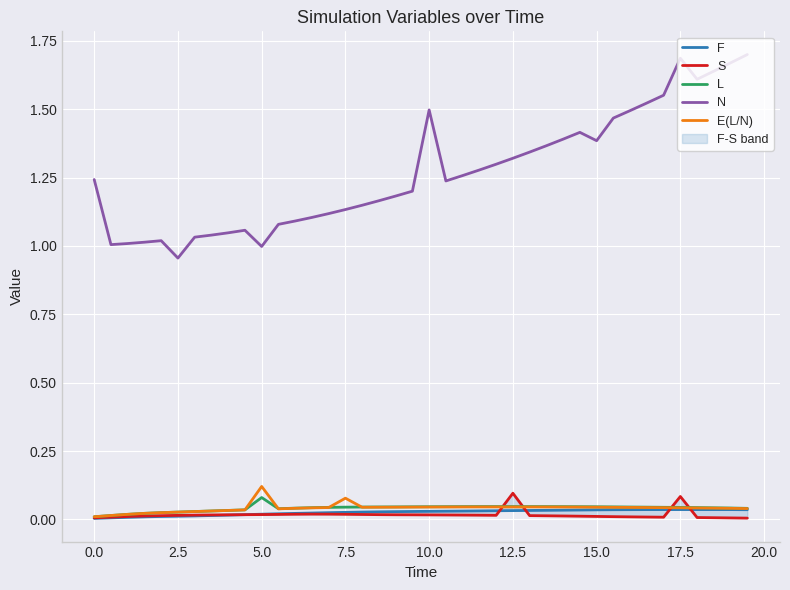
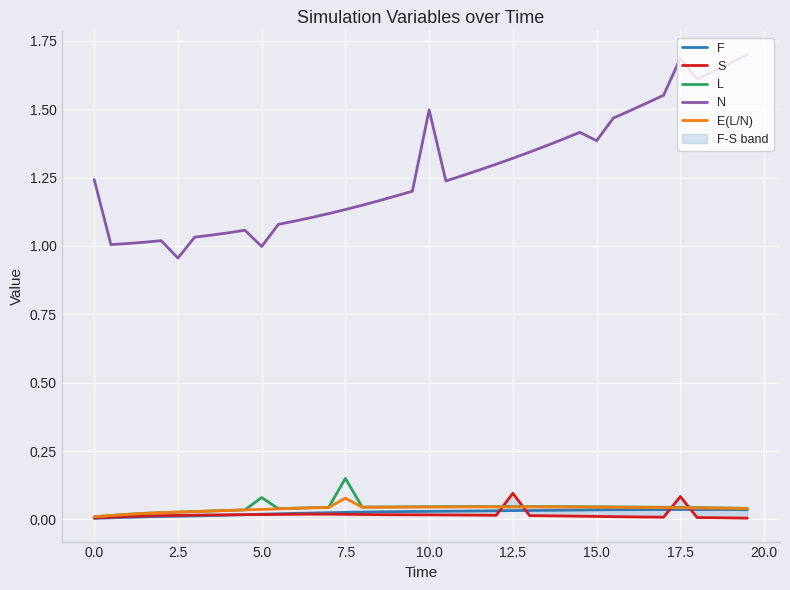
E(L/N), 5.0: 0.12 -> 0.04
L, 7.5: 0.05 -> 0.15
